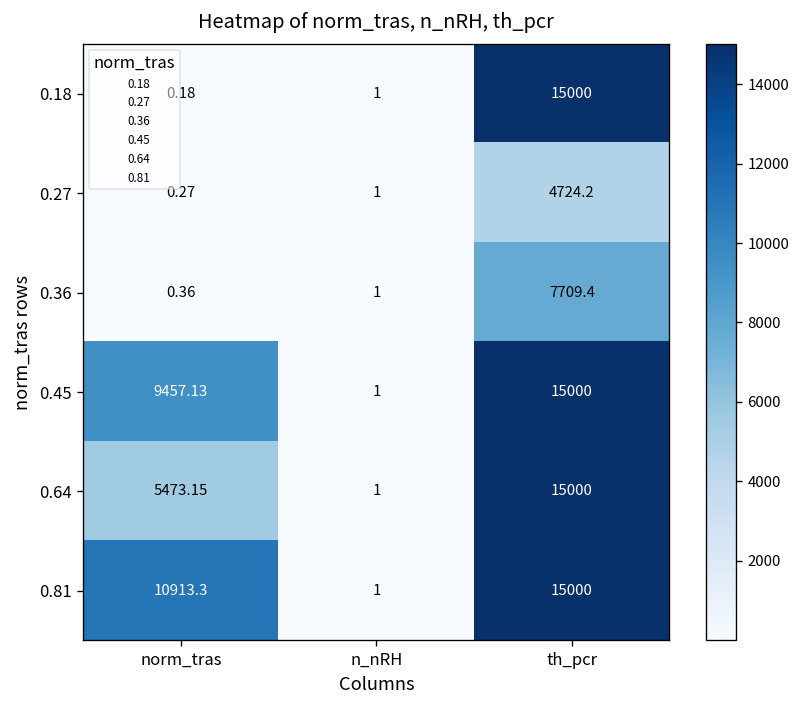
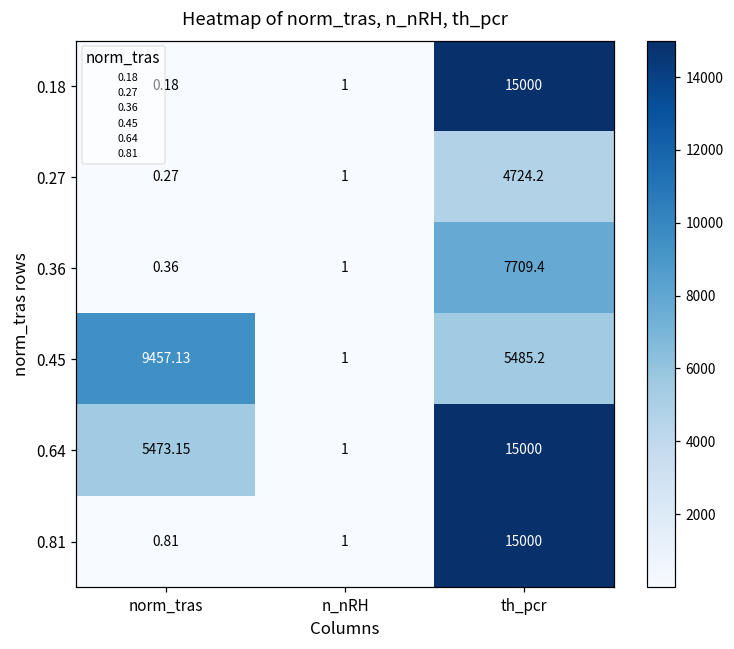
0.45, th_pcr: 15000 -> 5485.2
0.81, norm_tras: 10913.3 -> 0.81
